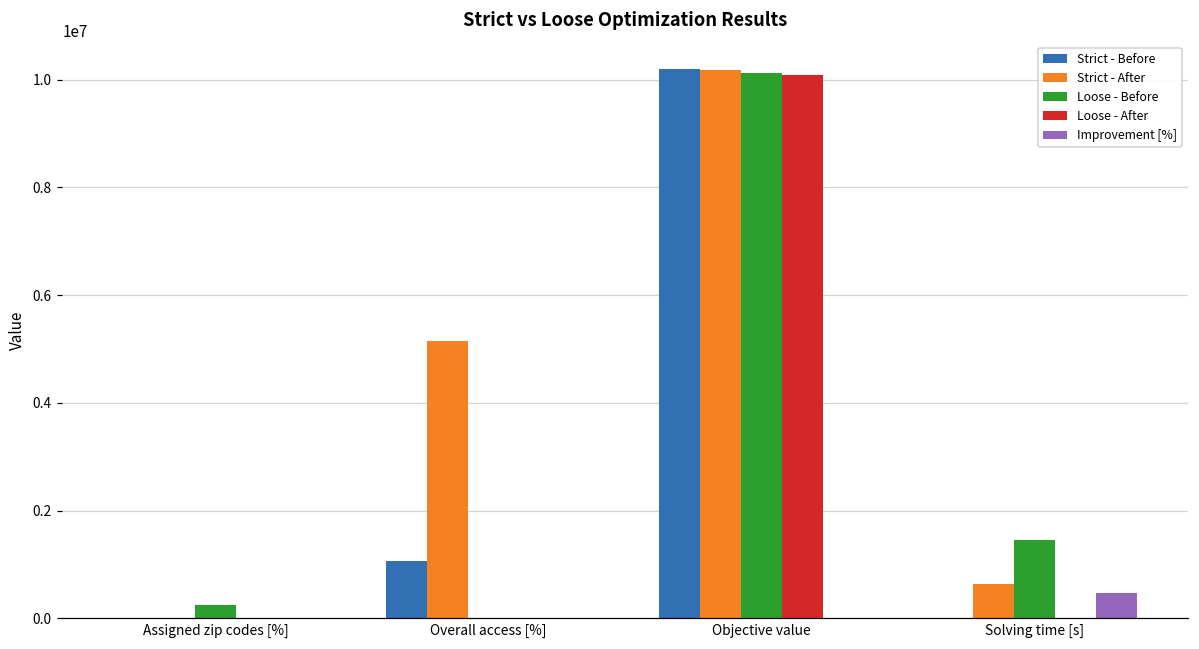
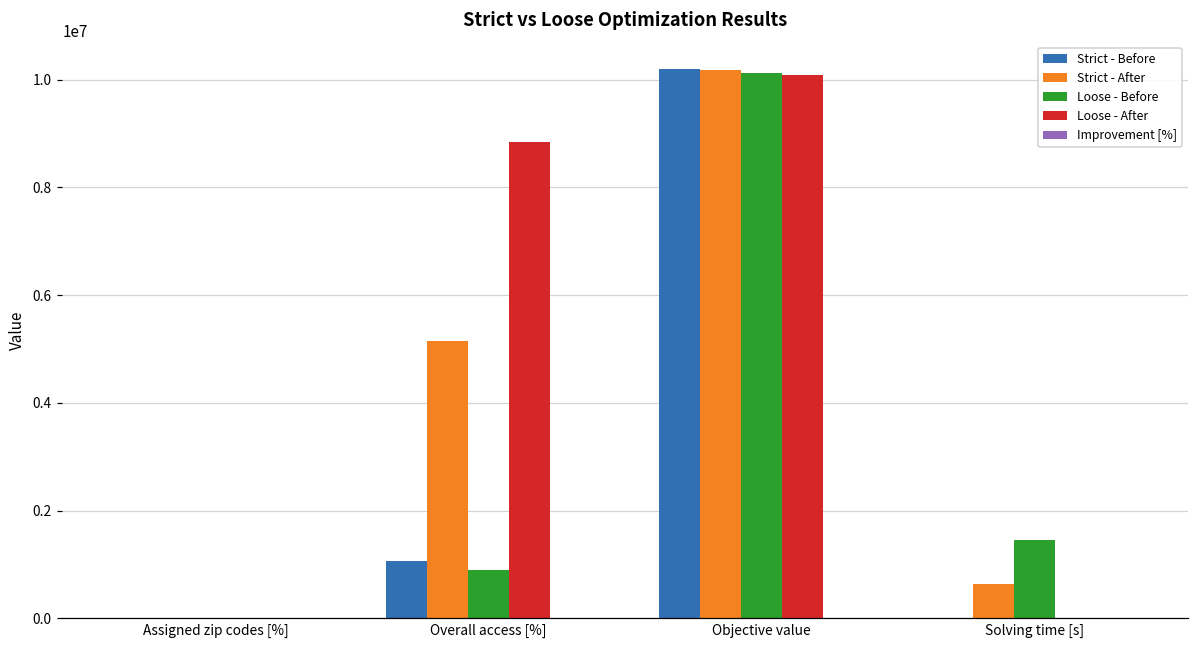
Loose - Before, Assigned zip codes [%]: 200000 -> 0
Loose - Before, Overall access [%]: 0 -> 900000
Loose - After, Overall access [%]: 0 -> 8800000
Improvement [%], Solving time [s]: 500000 -> 0
